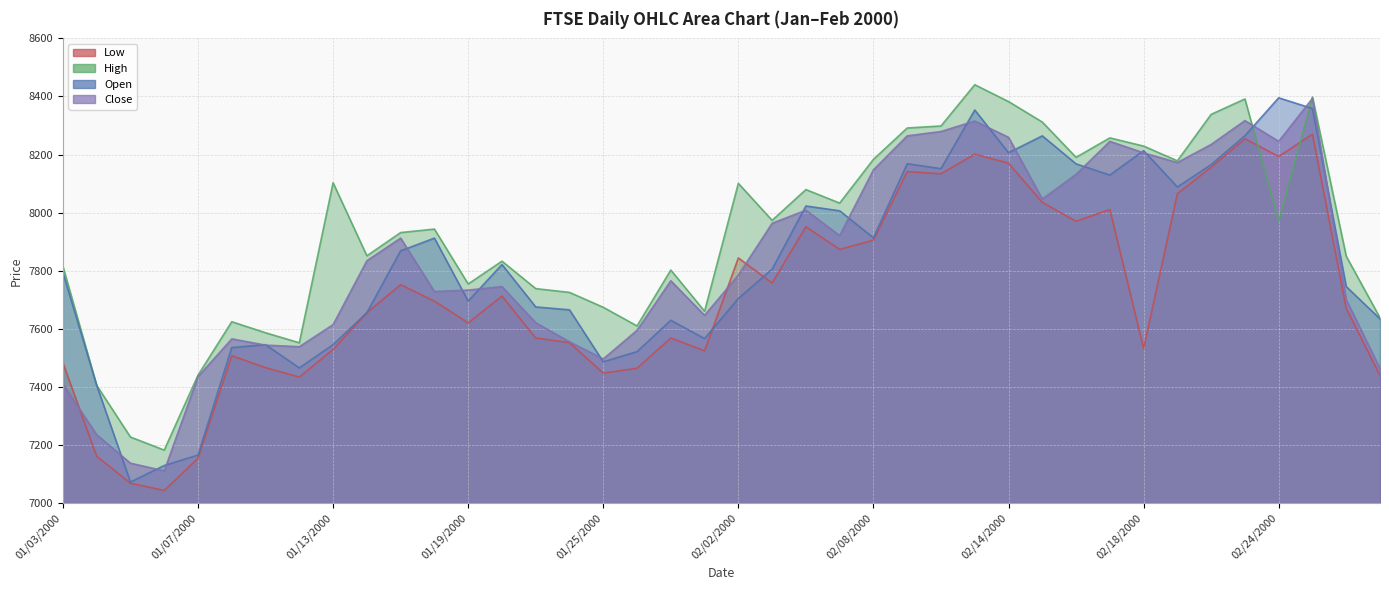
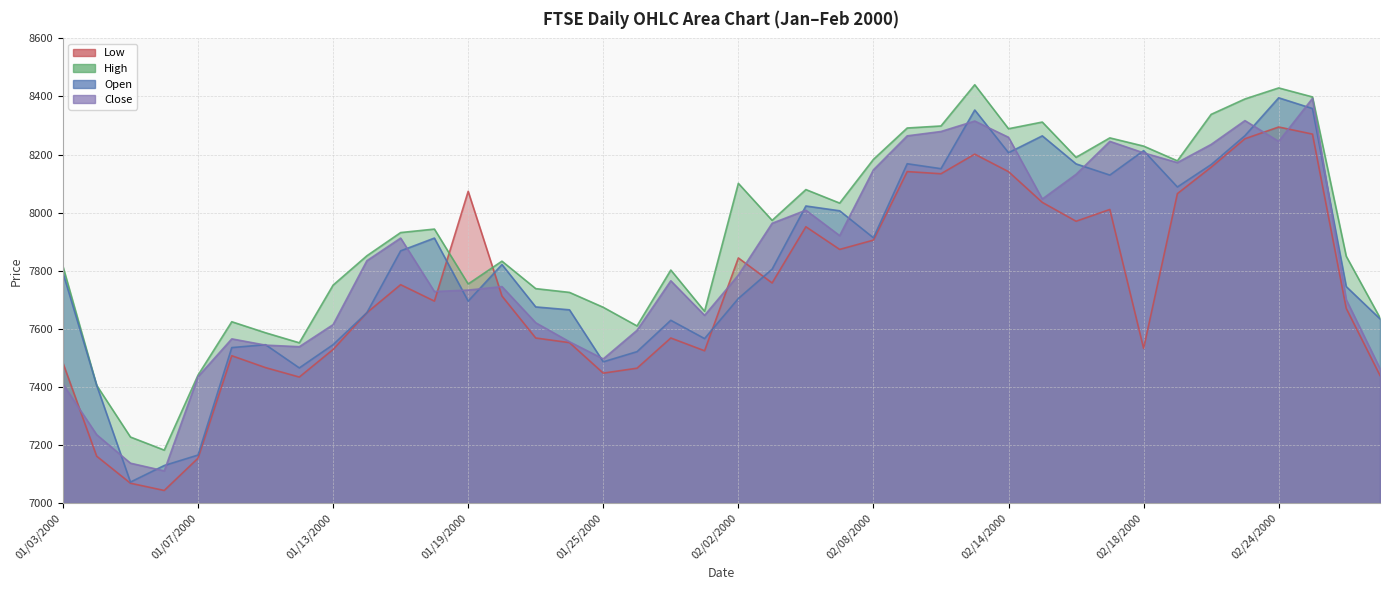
High, 01/13/2000: 8100 -> 7750
Low, 01/19/2000: 7620 -> 8070
Low, 02/14/2000: 8170 -> 8140
High, 02/14/2000: 8380 -> 8290
Low, 02/24/2000: 8190 -> 8300
High, 02/24/2000: 7970 -> 8430
